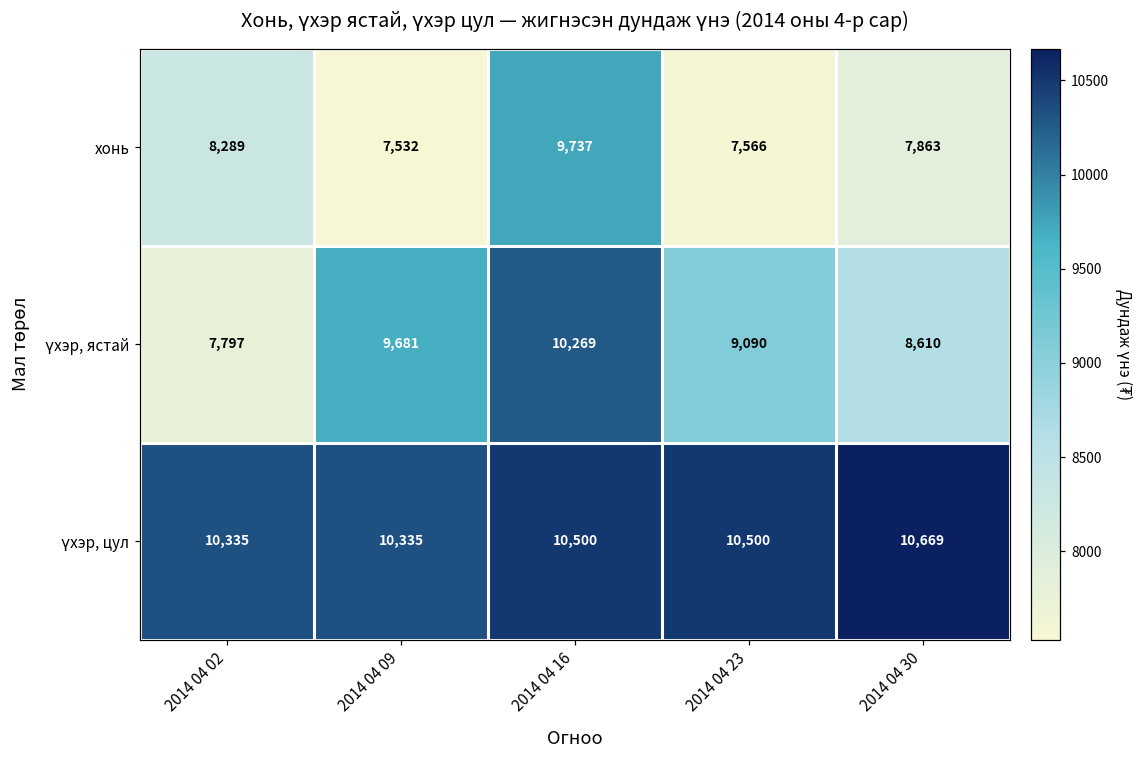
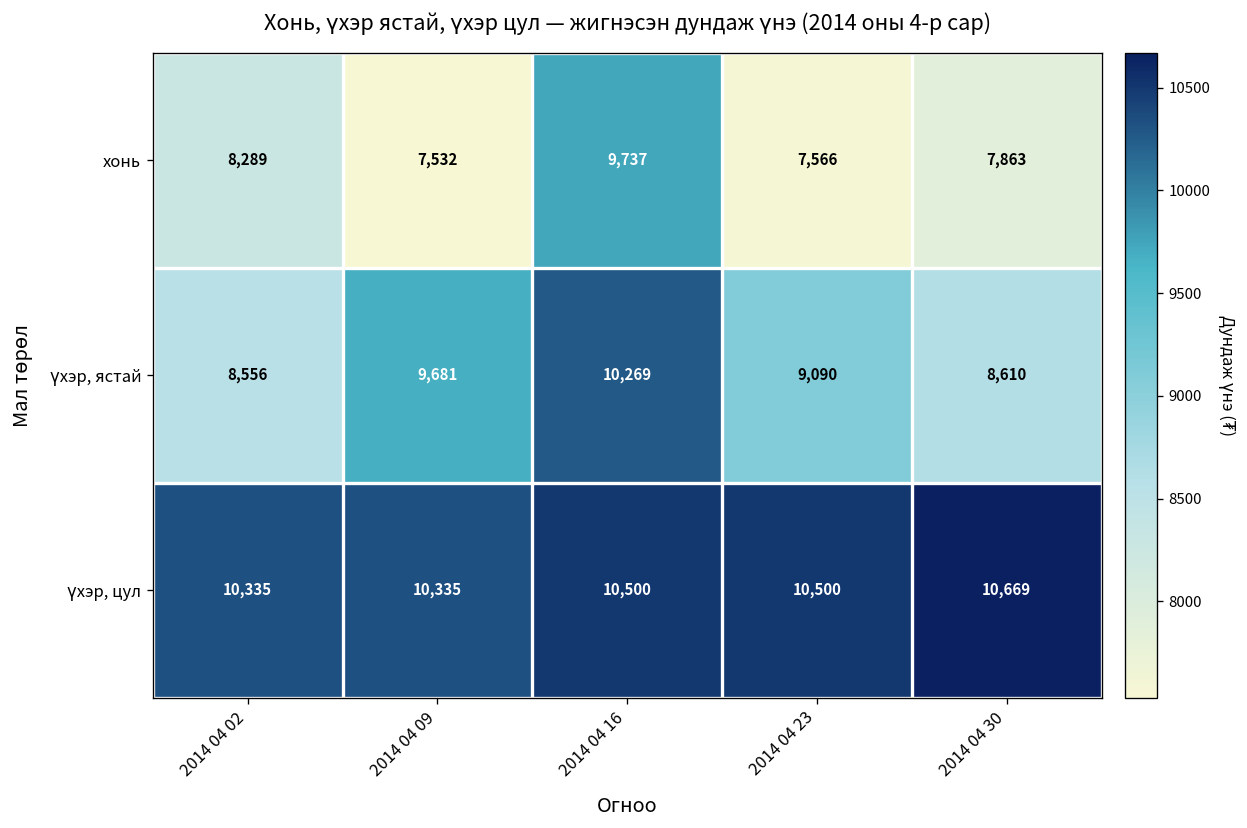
үхэр, ястай, 2014 04 02: 7,797 -> 8,556
